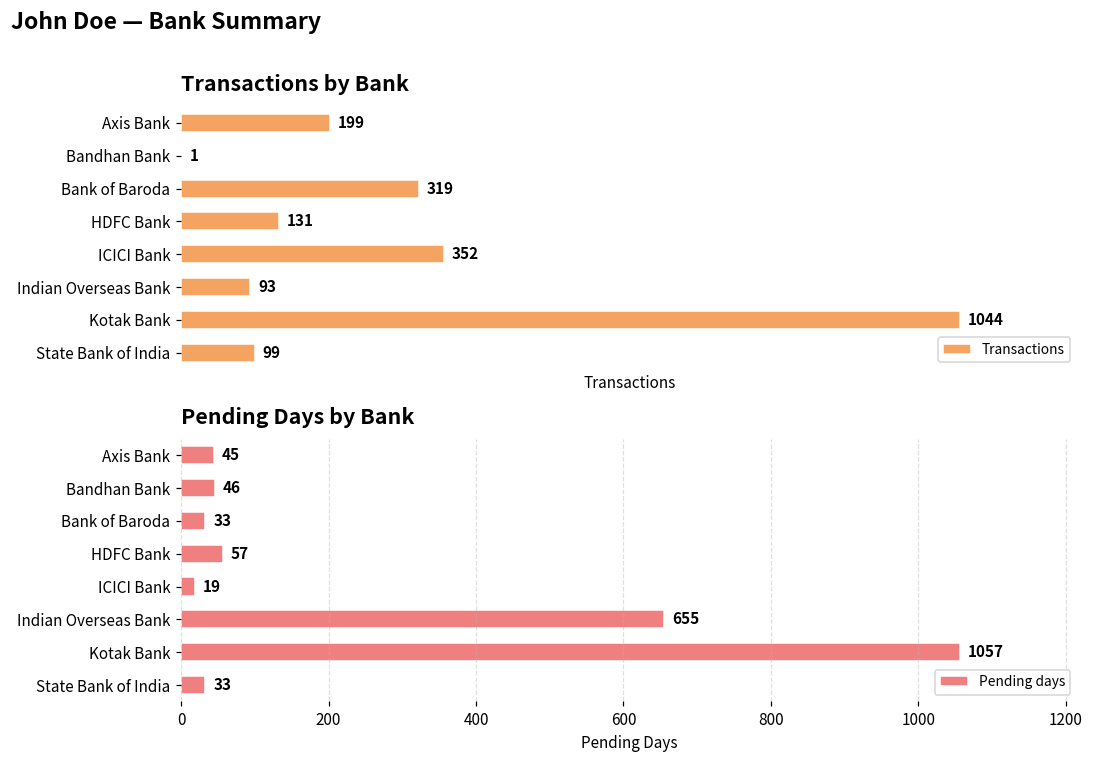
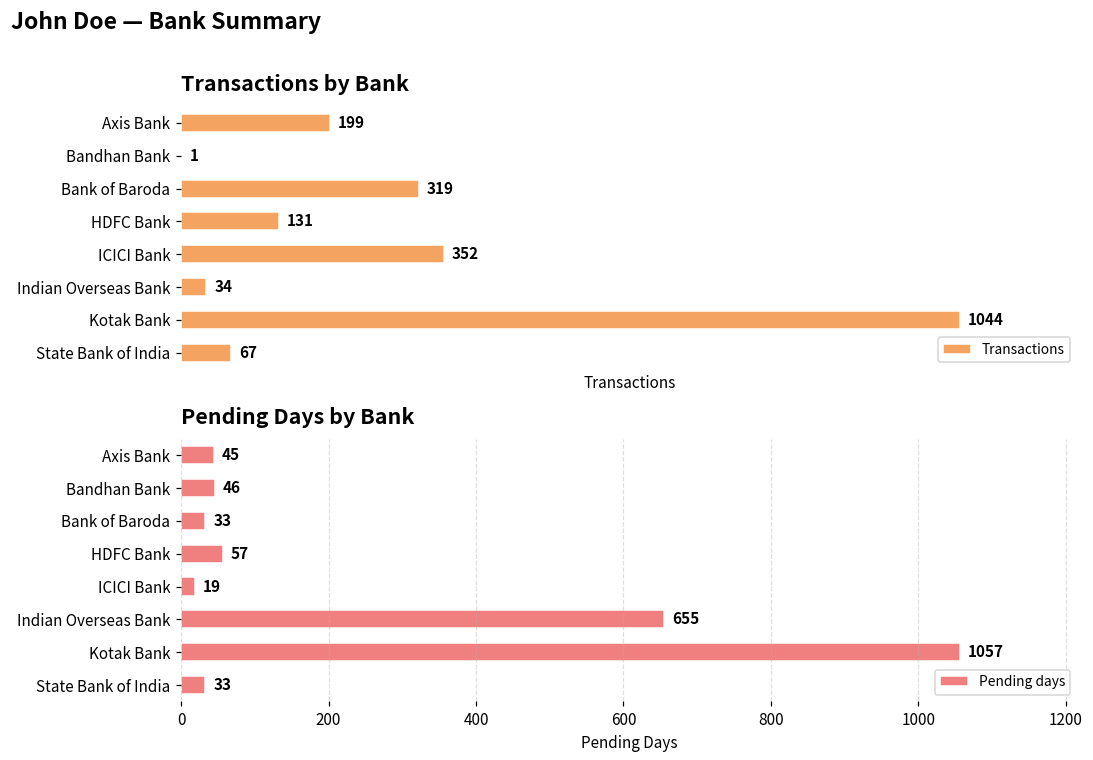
Transactions by Bank, Indian Overseas Bank: 93 -> 34
Transactions by Bank, State Bank of India: 99 -> 67
